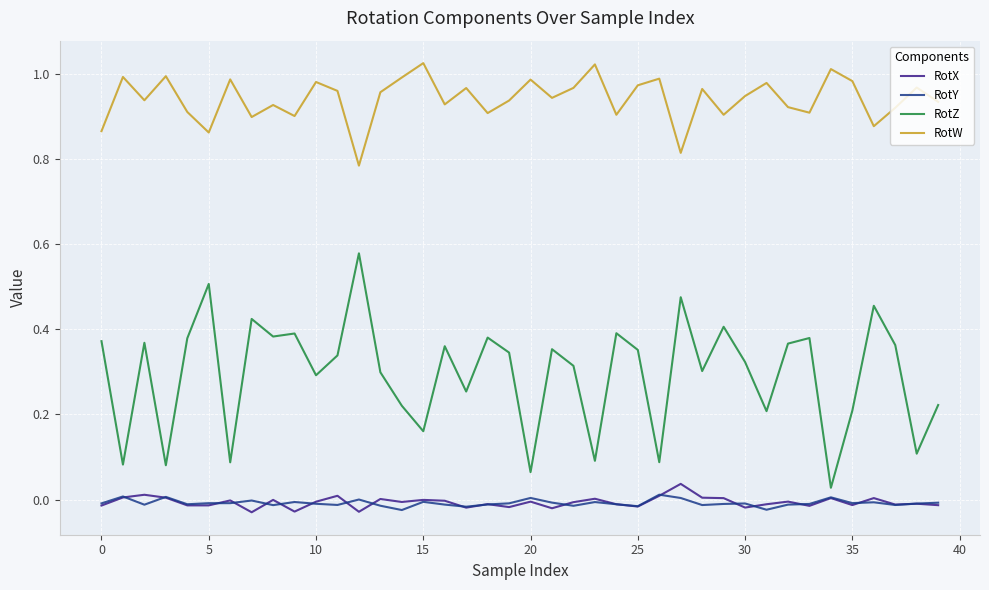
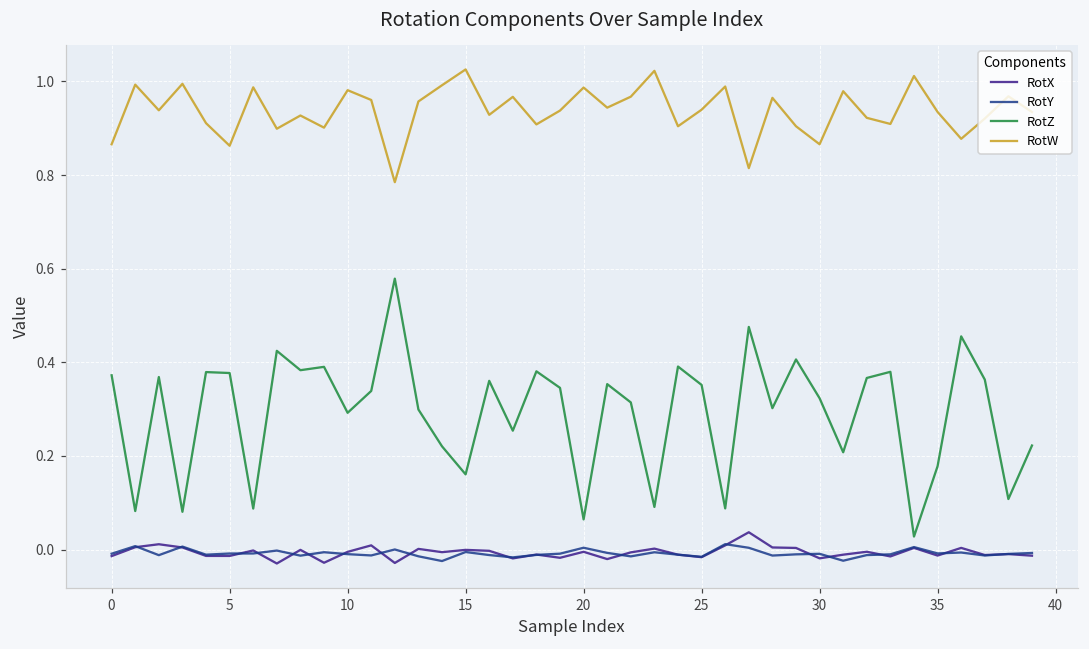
RotZ, 5: 0.51 -> 0.38
RotW, 25: 0.97 -> 0.94
RotW, 30: 0.95 -> 0.87
RotZ, 35: 0.21 -> 0.18
RotW, 35: 0.98 -> 0.93
